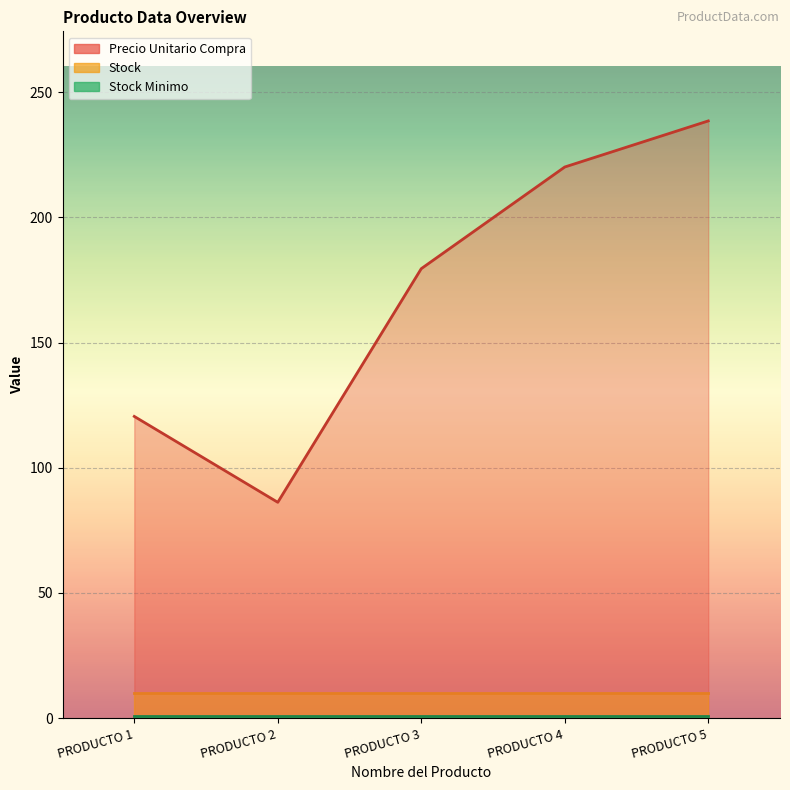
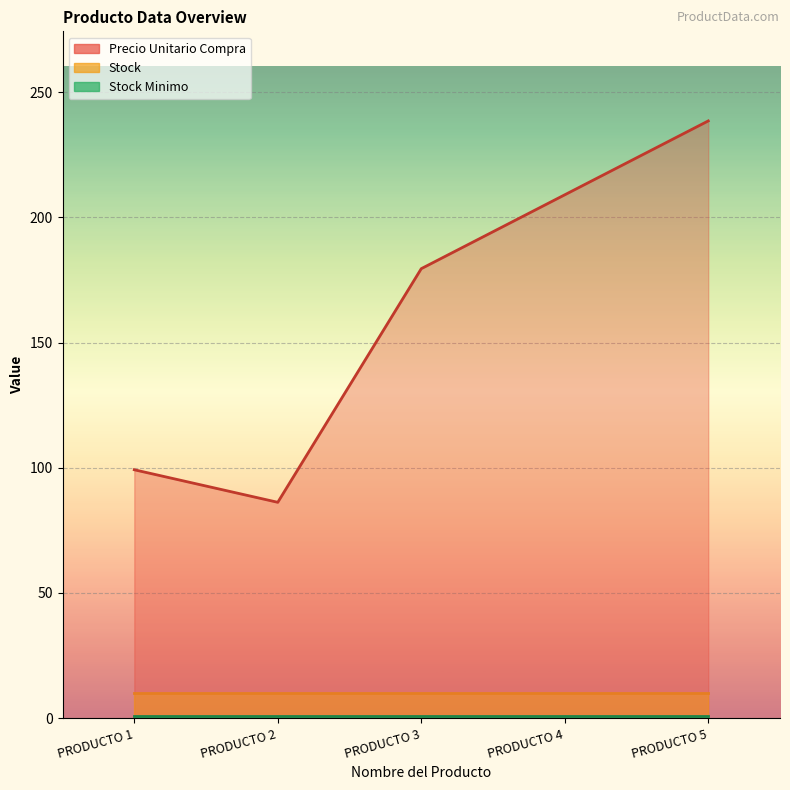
Precio Unitario Compra, PRODUCTO 1: 121 -> 99
Precio Unitario Compra, PRODUCTO 4: 220 -> 209
